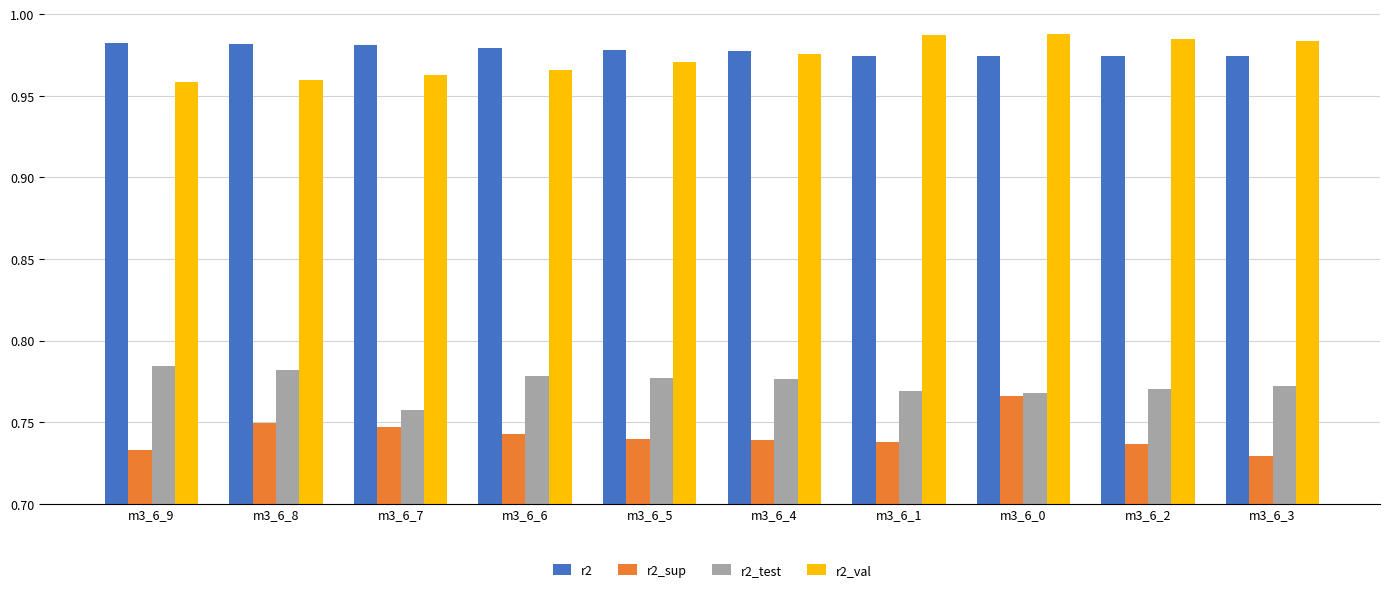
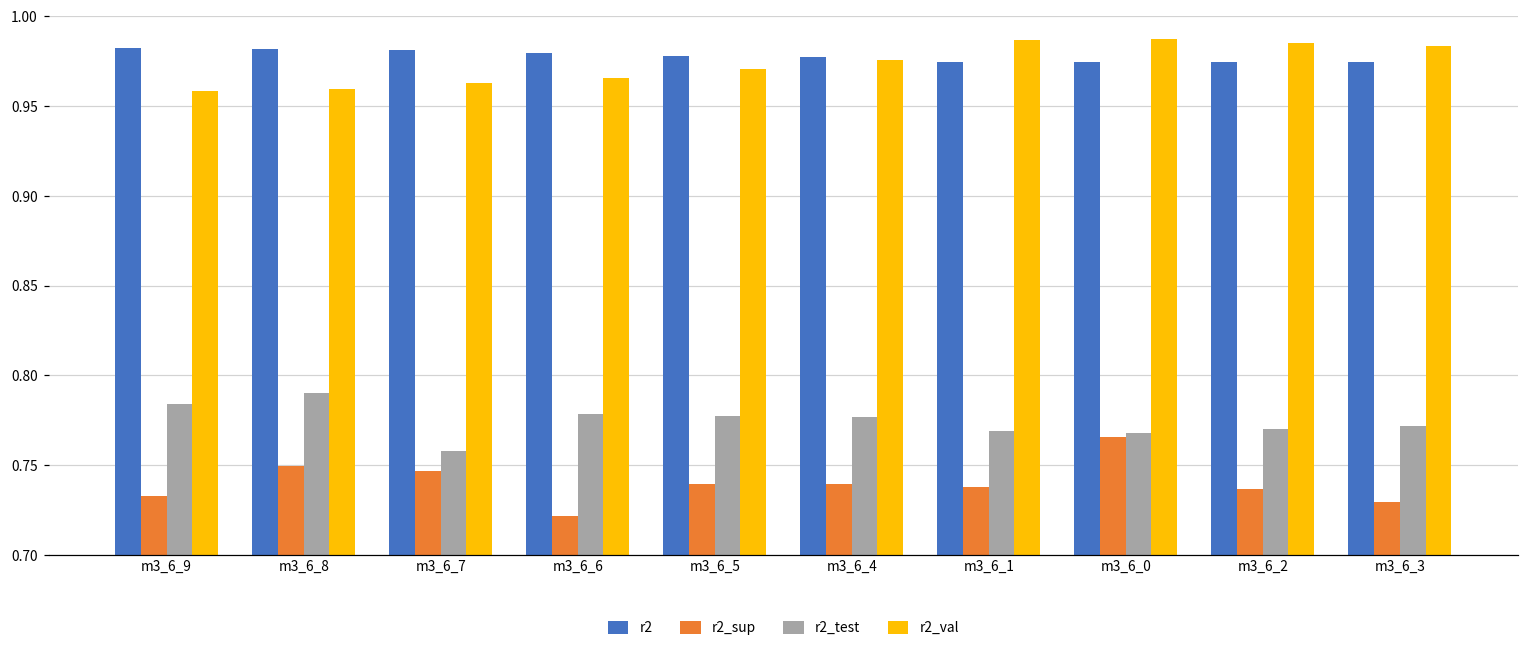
r2_test, m3_6_8: 0.782 -> 0.791
r2_sup, m3_6_6: 0.743 -> 0.722
